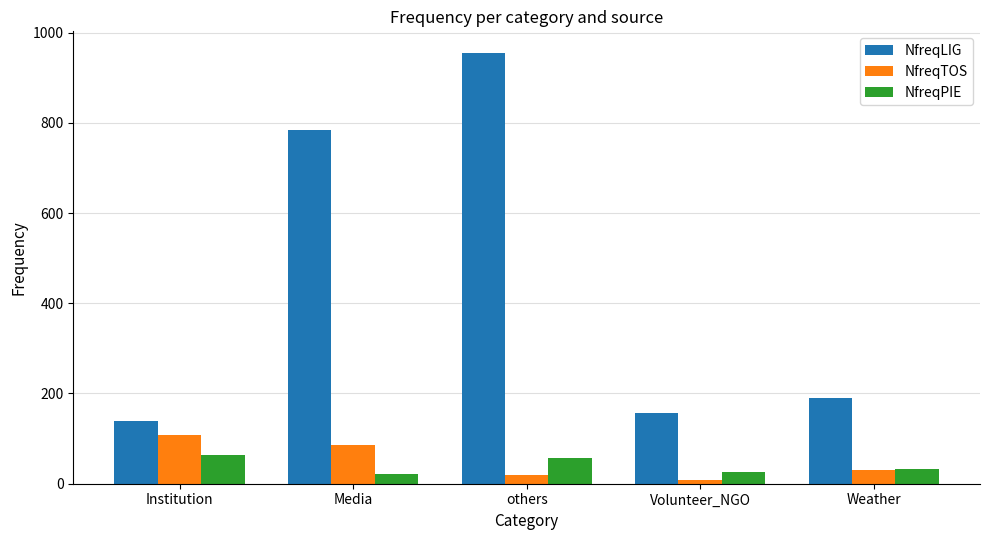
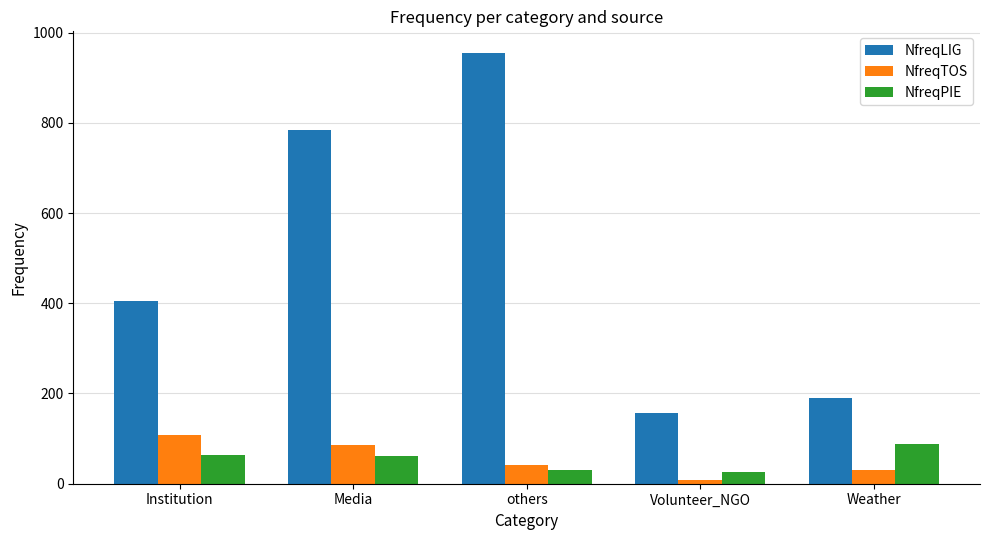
NfreqLIG, Institution: 140 -> 410
NfreqPIE, Media: 20 -> 60
NfreqTOS, others: 20 -> 40
NfreqPIE, others: 60 -> 30
NfreqPIE, Weather: 30 -> 90
